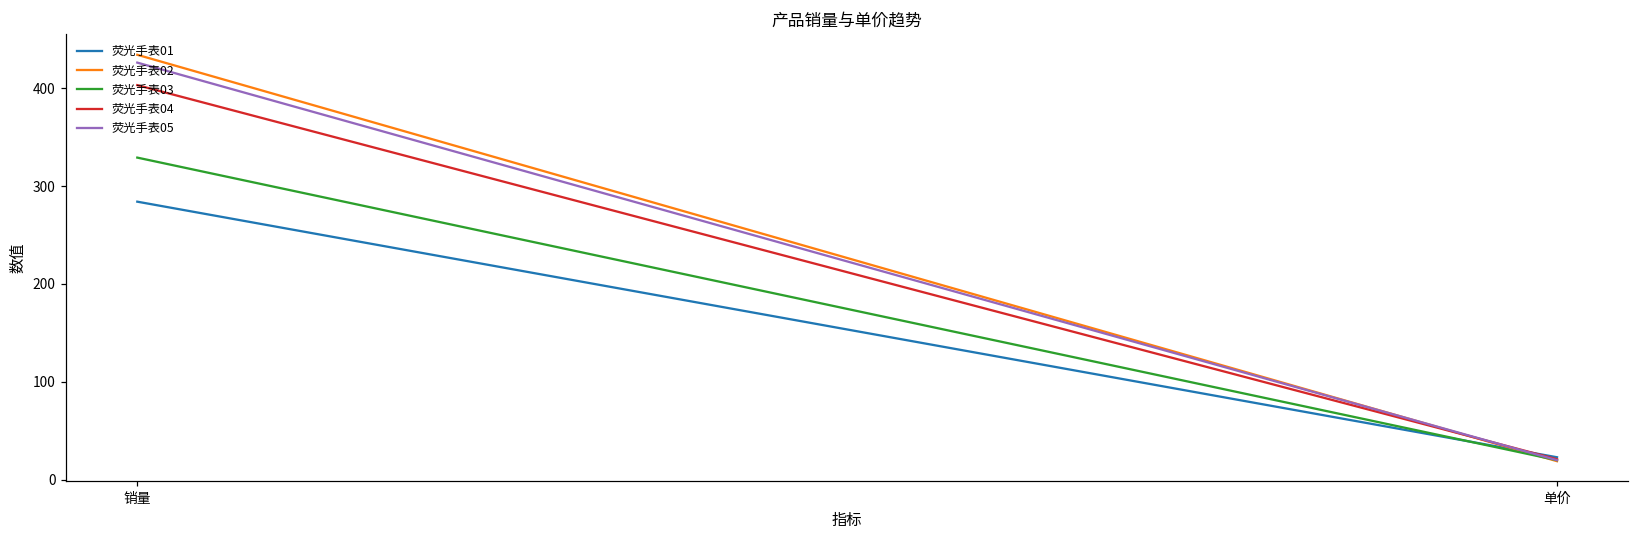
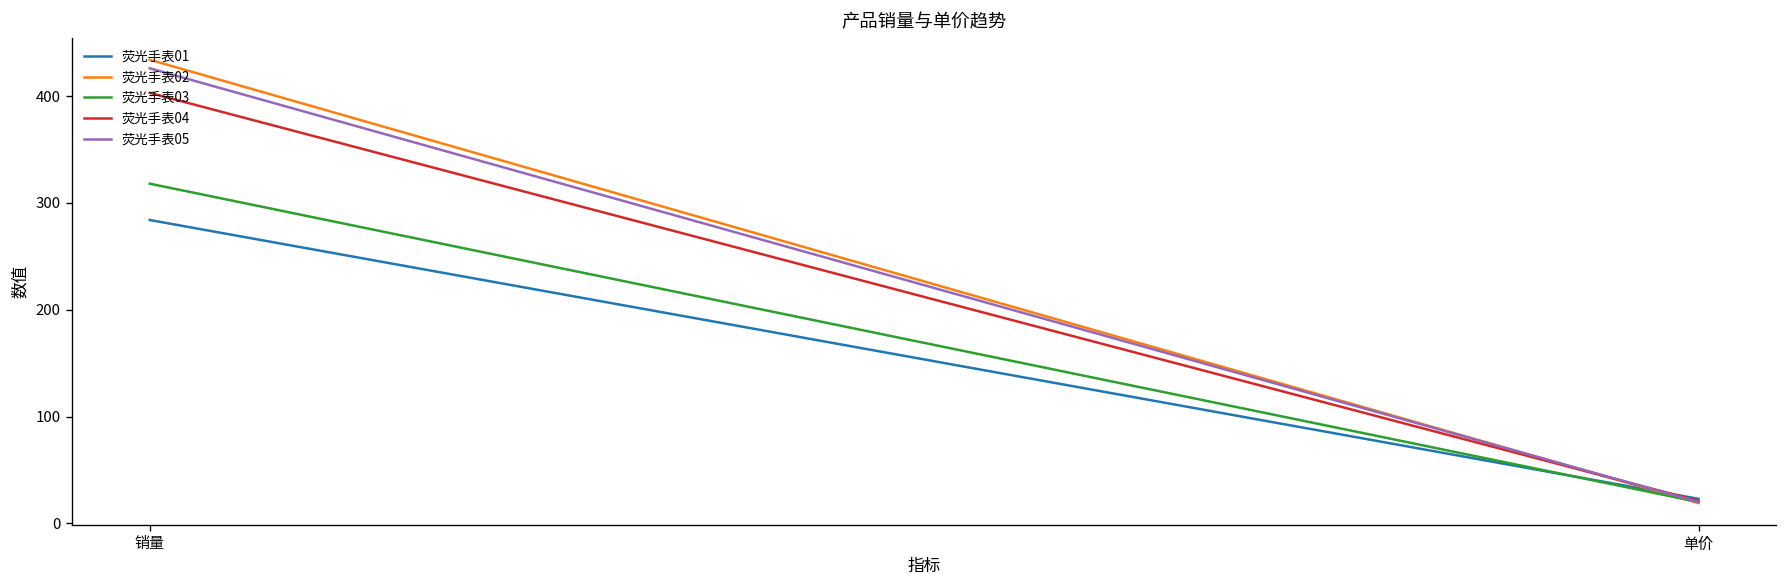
荧光手表03, 销量: 330 -> 320
